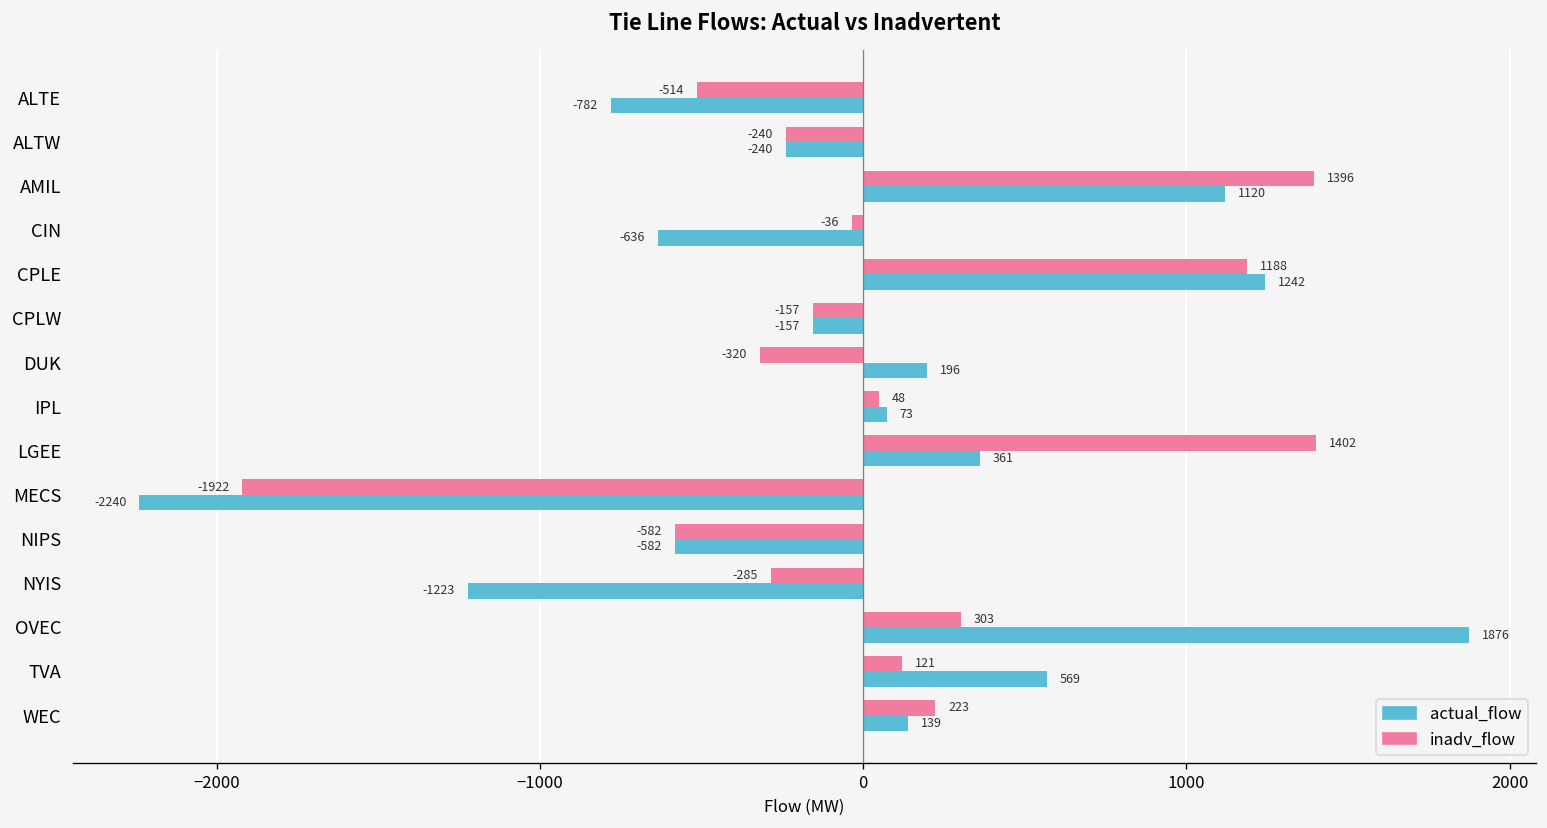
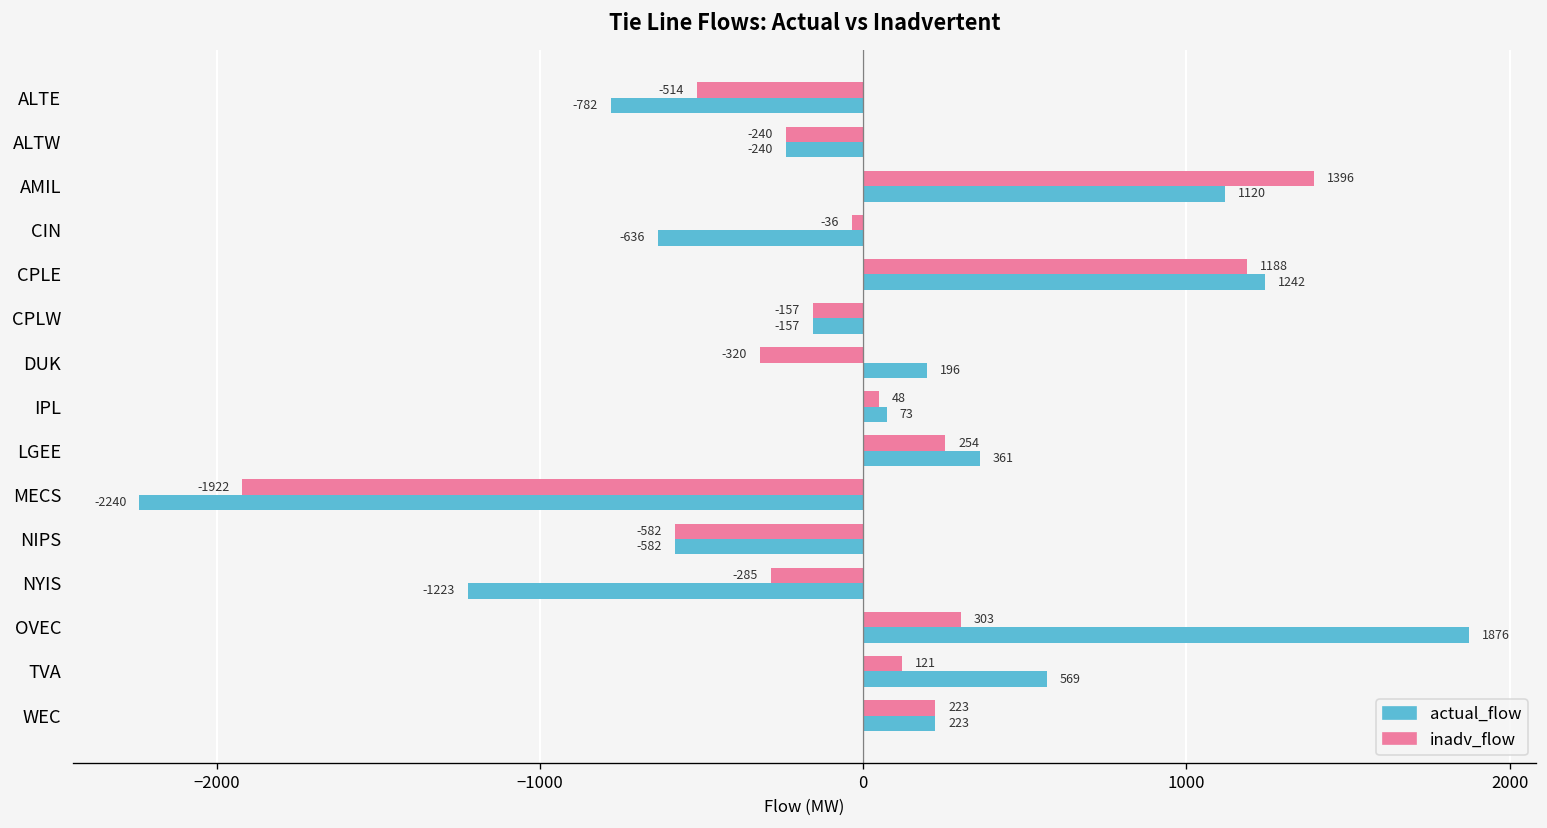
inadv_flow, LGEE: 1402 -> 254
actual_flow, WEC: 139 -> 223
